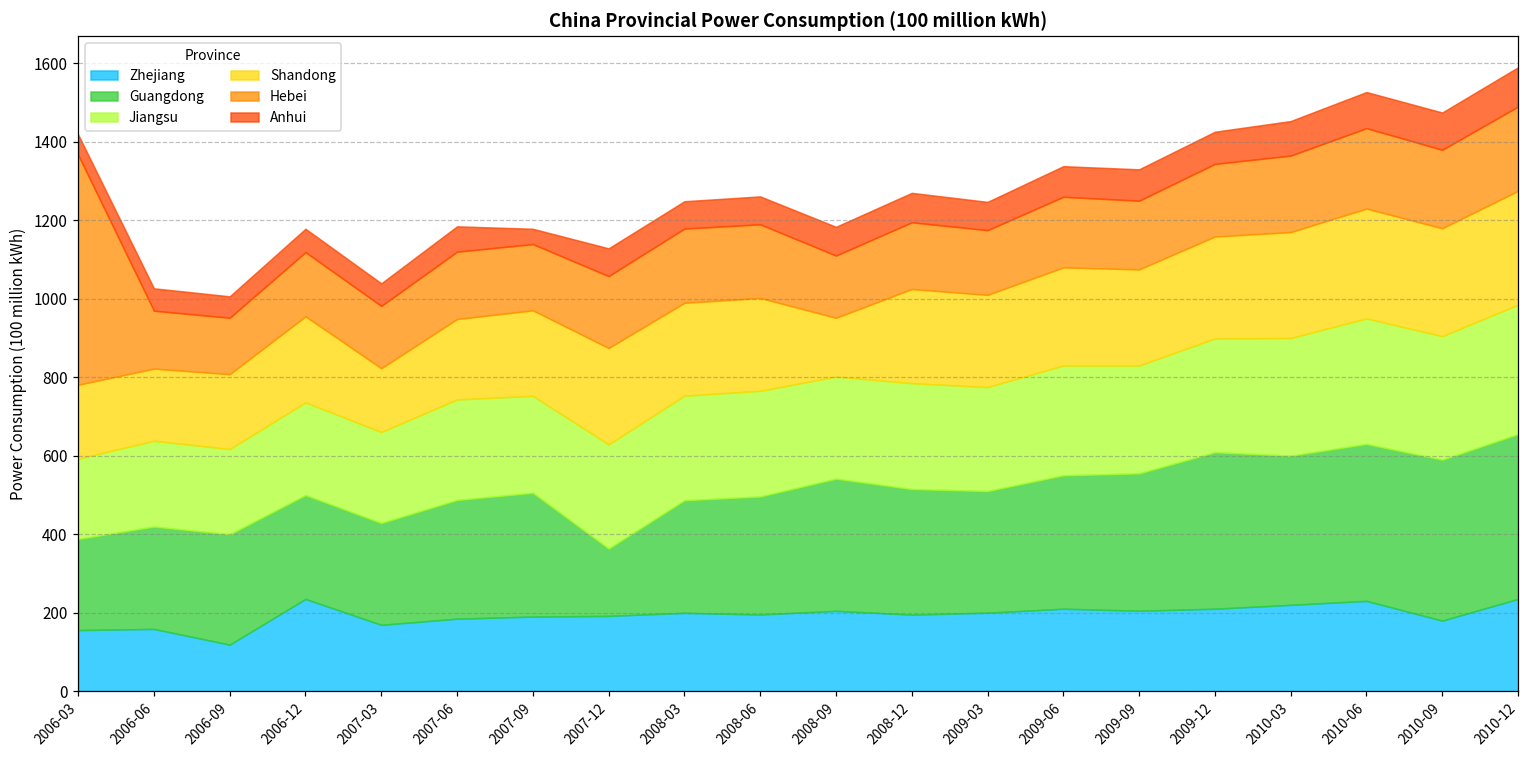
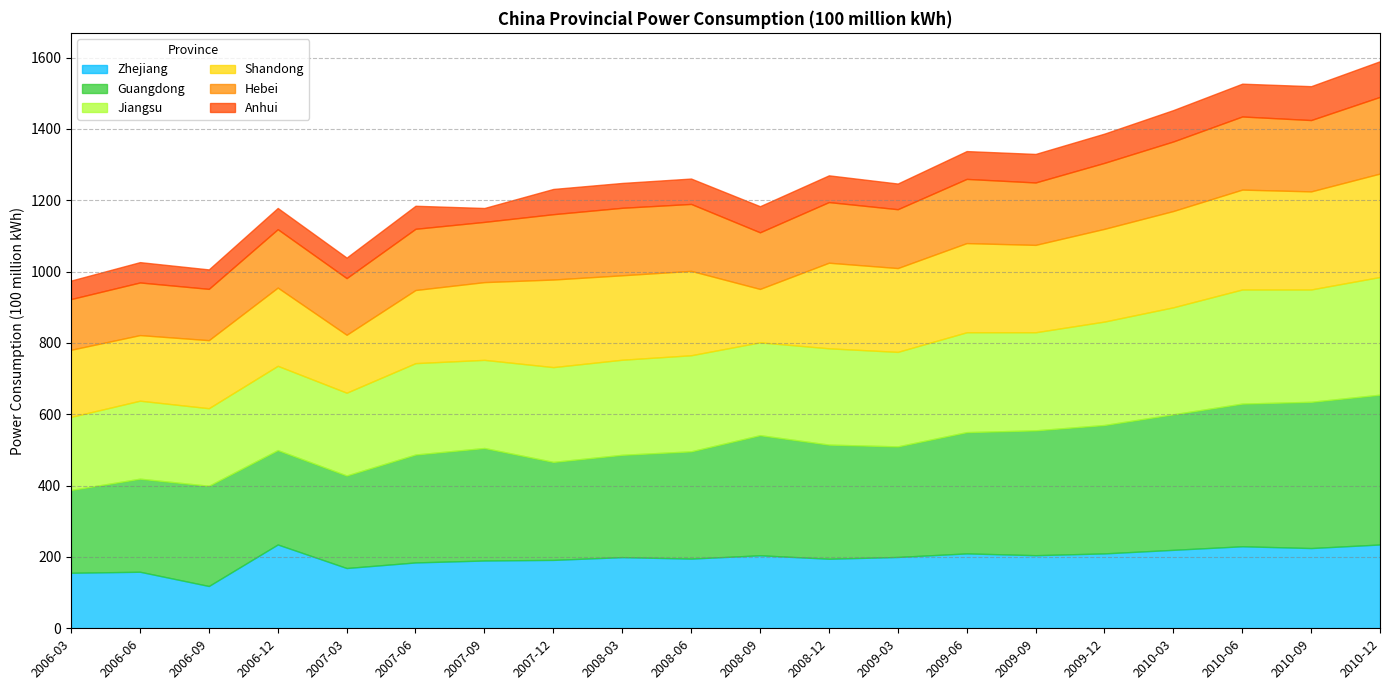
Hebei, 2006-03: 590 -> 140
Guangdong, 2007-12: 170 -> 270
Guangdong, 2009-12: 400 -> 360
Zhejiang, 2010-09: 180 -> 230
